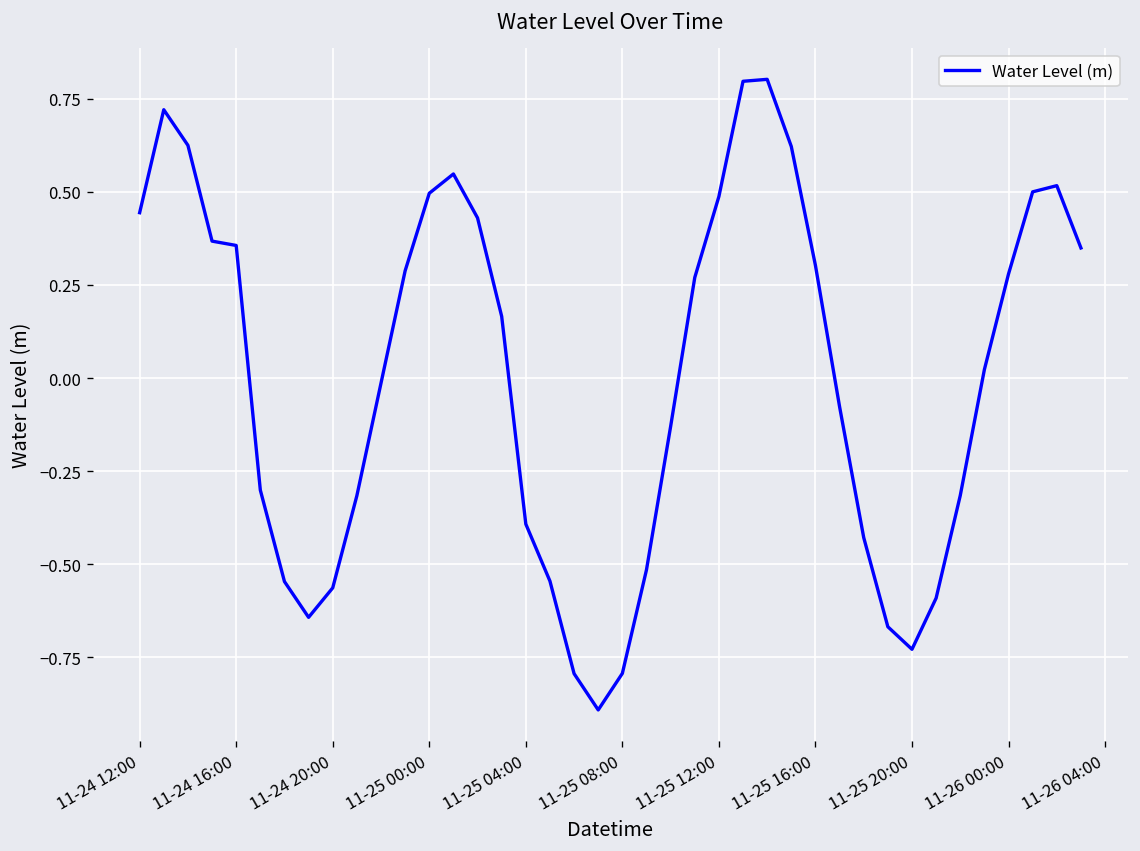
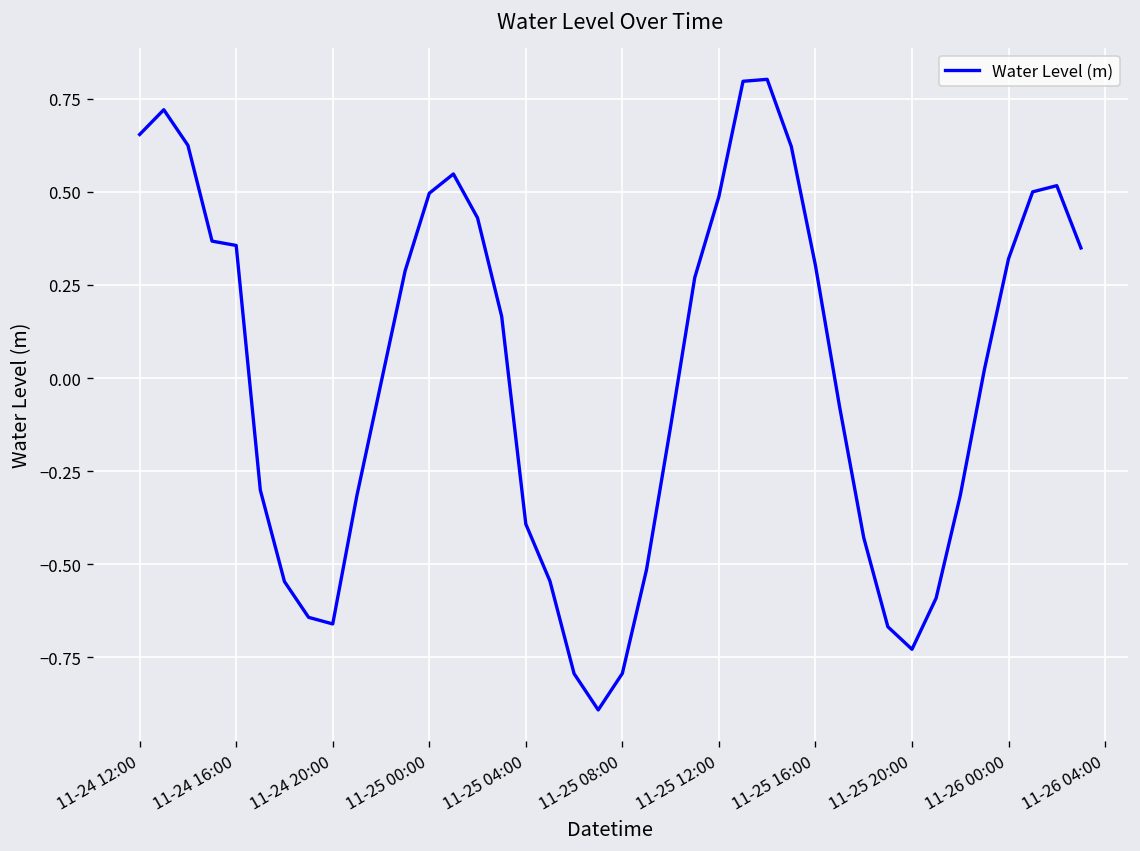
11-24 12:00: 0.44 -> 0.65
11-24 20:00: -0.56 -> -0.66
11-26 00:00: 0.28 -> 0.32
